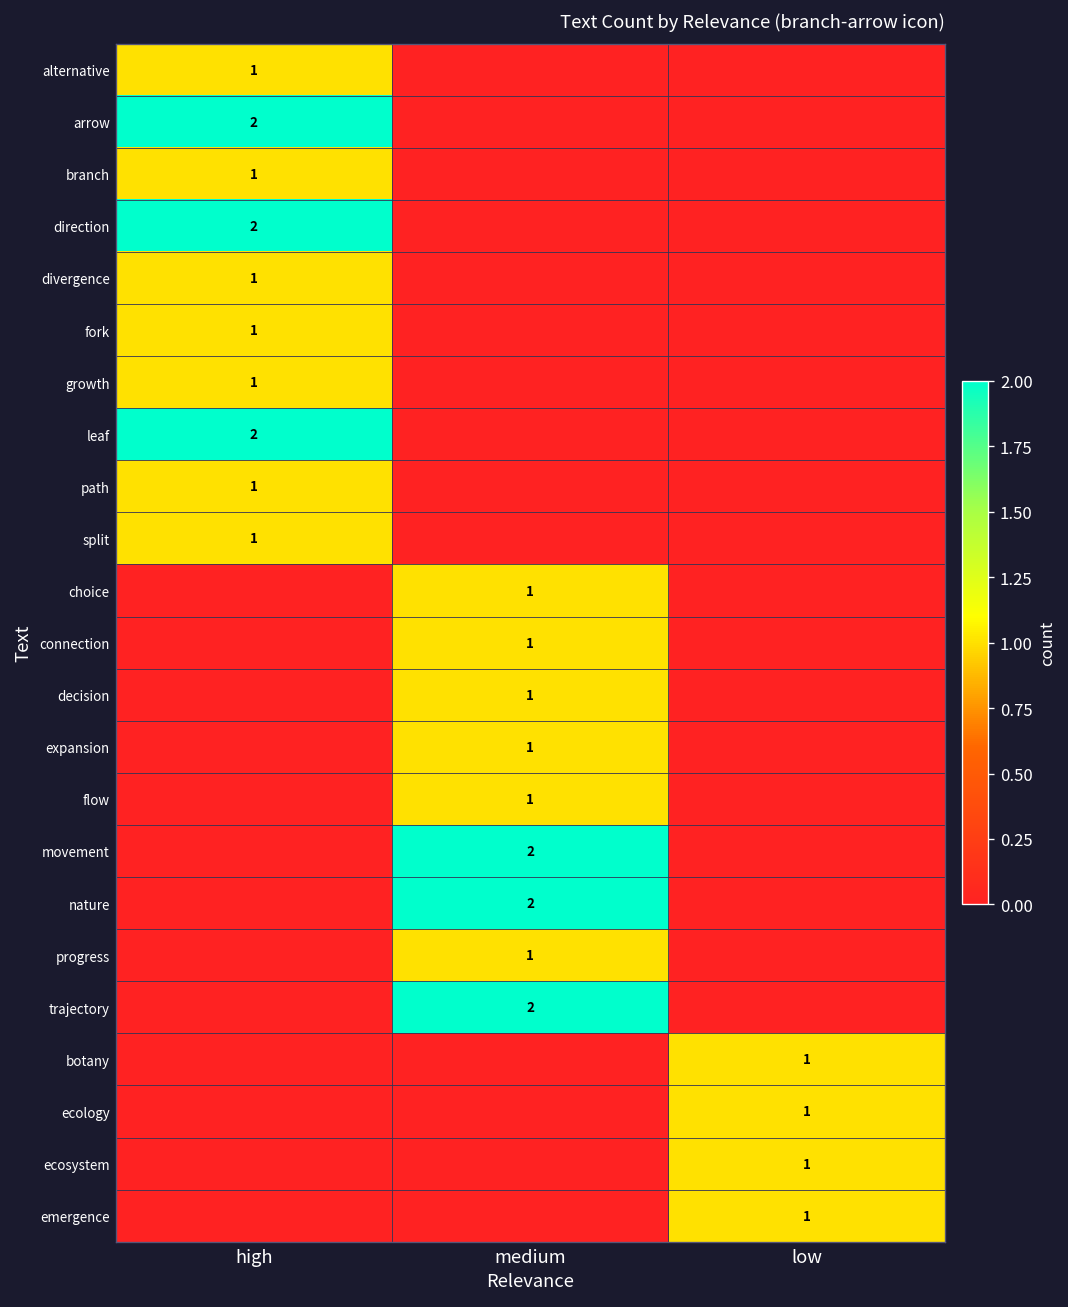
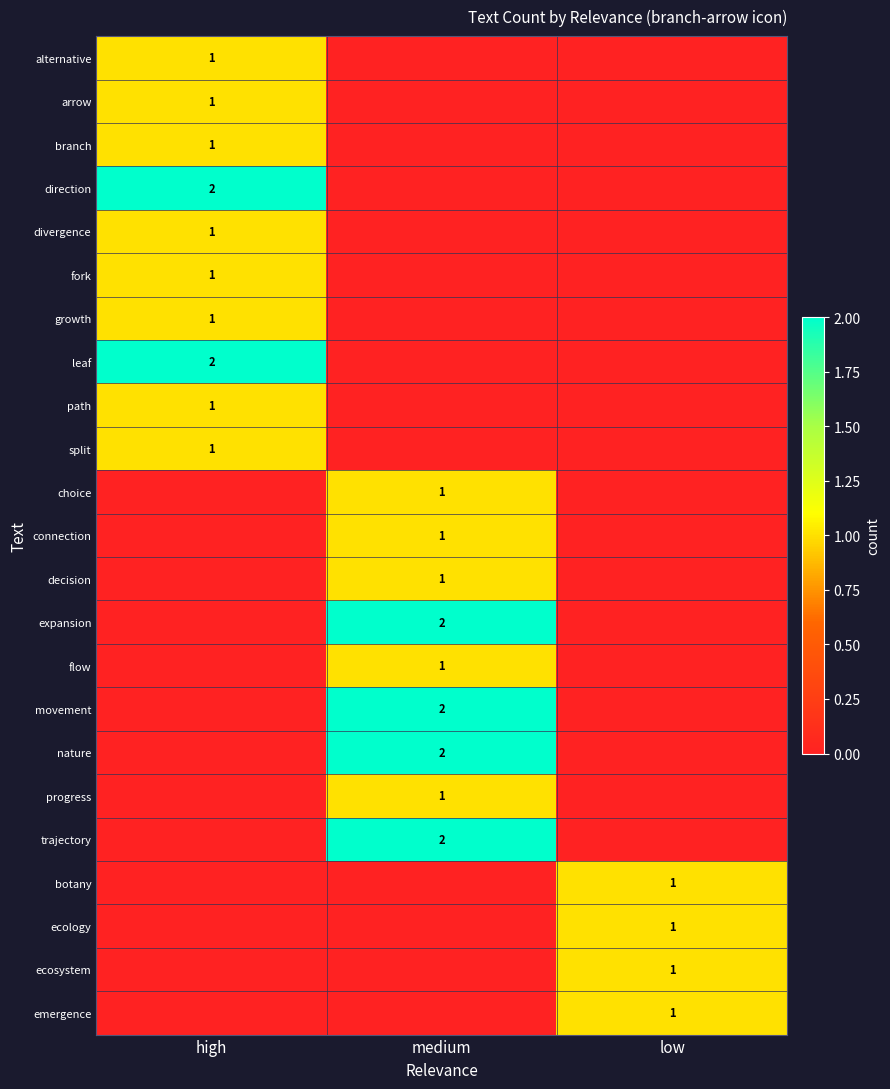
arrow, high: 2 -> 1
expansion, medium: 1 -> 2
